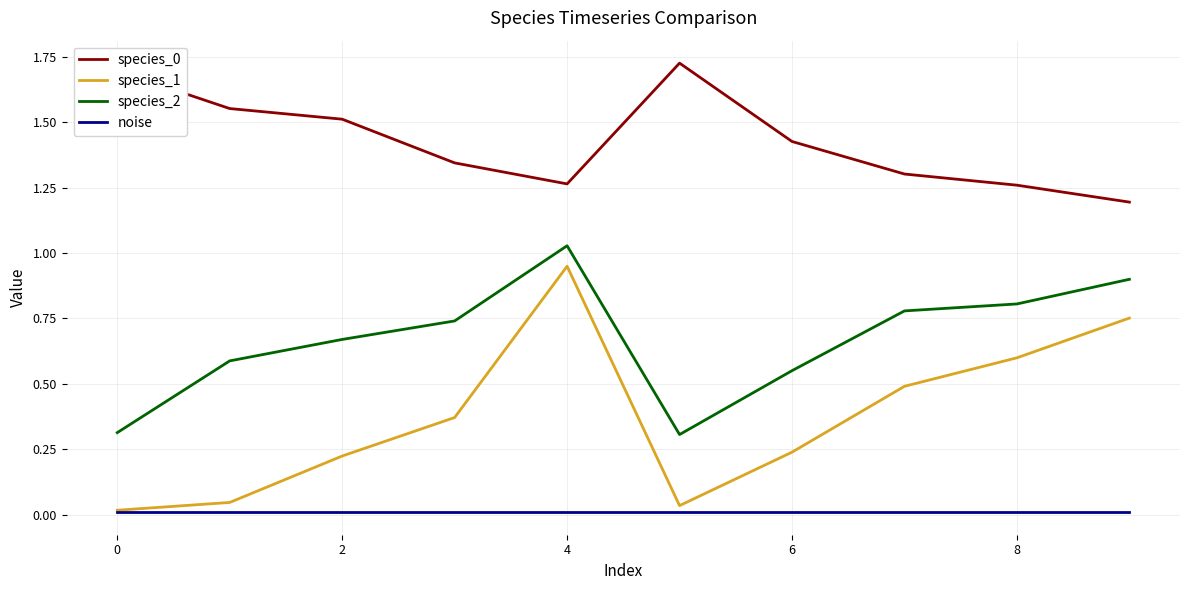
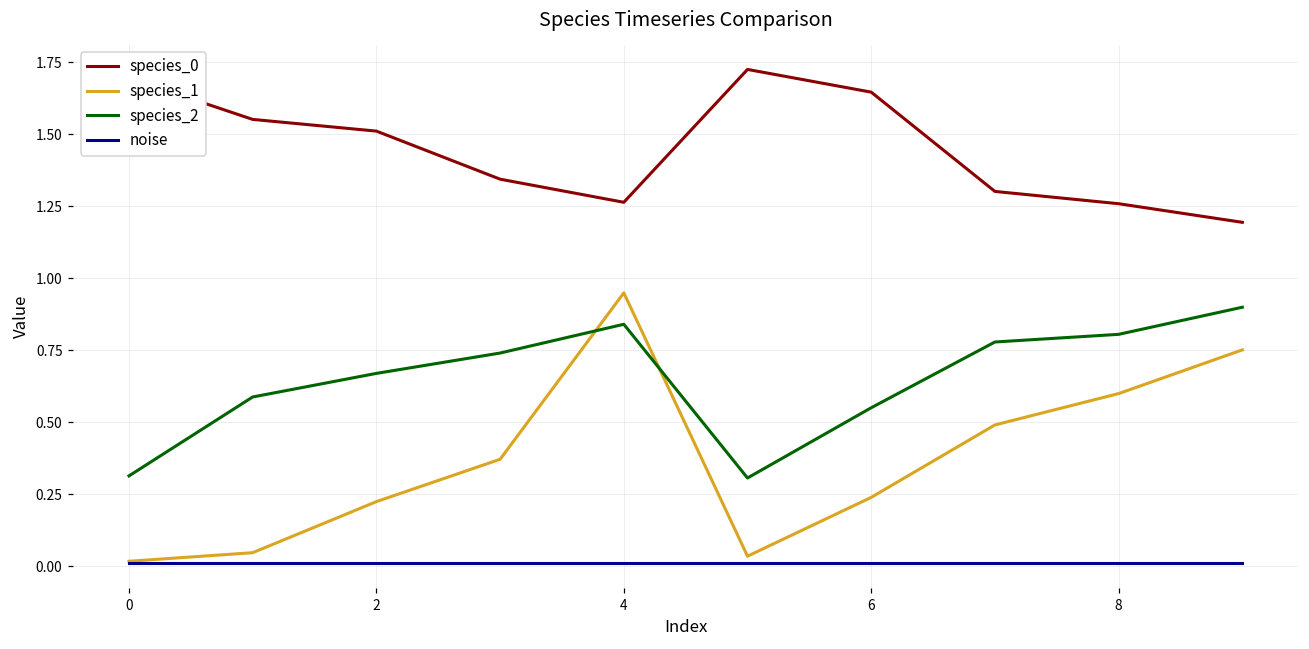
species_2, 4: 1.03 -> 0.84
species_0, 6: 1.43 -> 1.65
